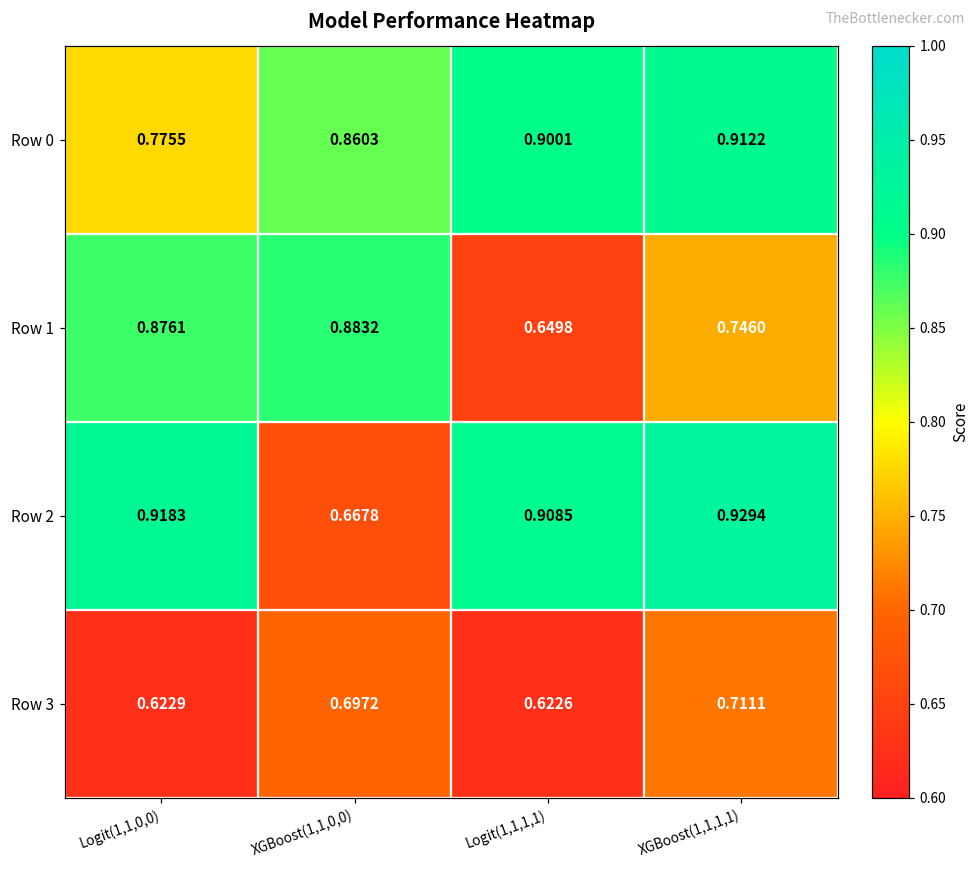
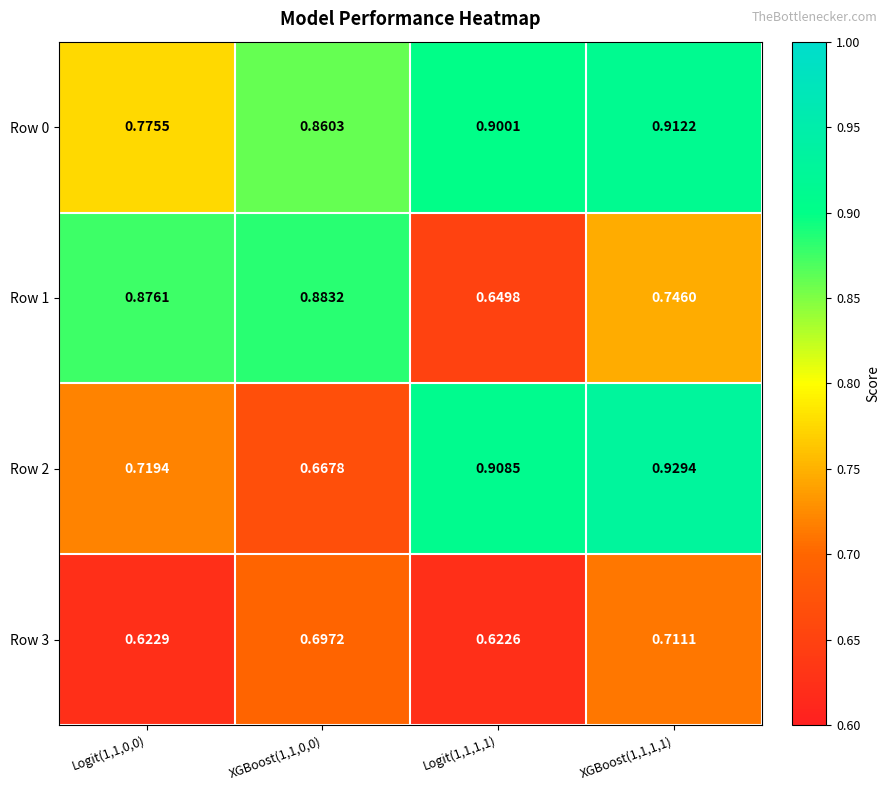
Row 2, Logit(1,1,0,0): 0.9183 -> 0.7194
